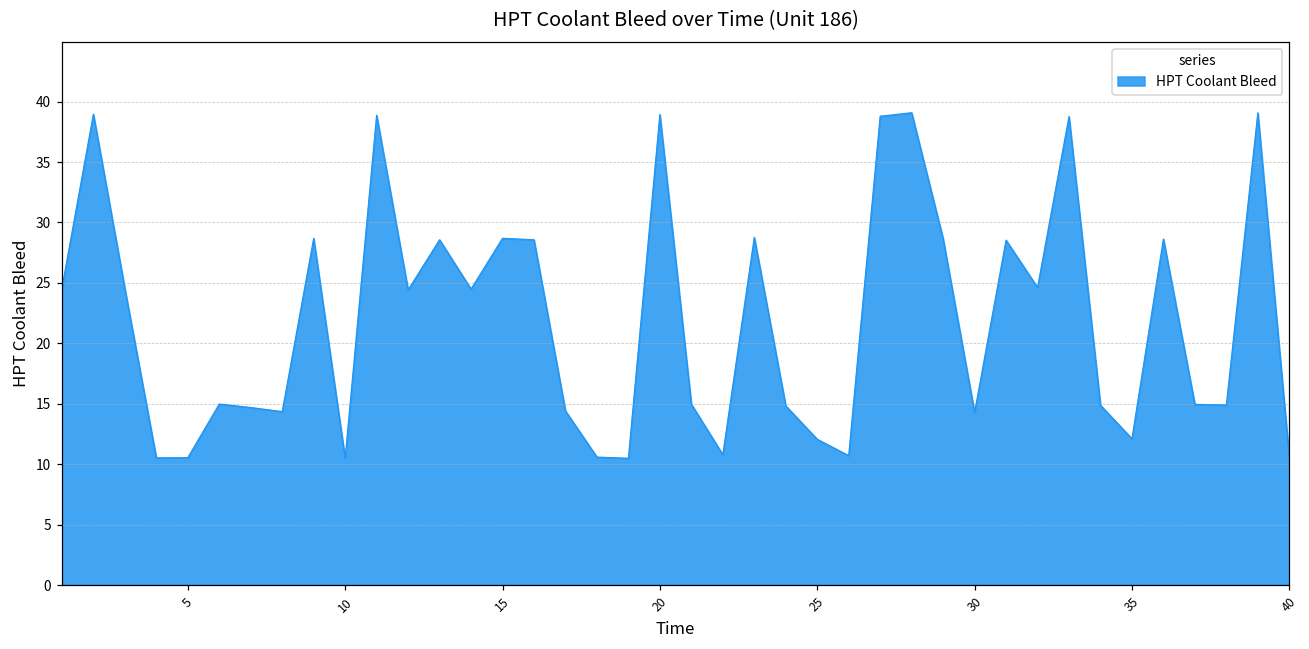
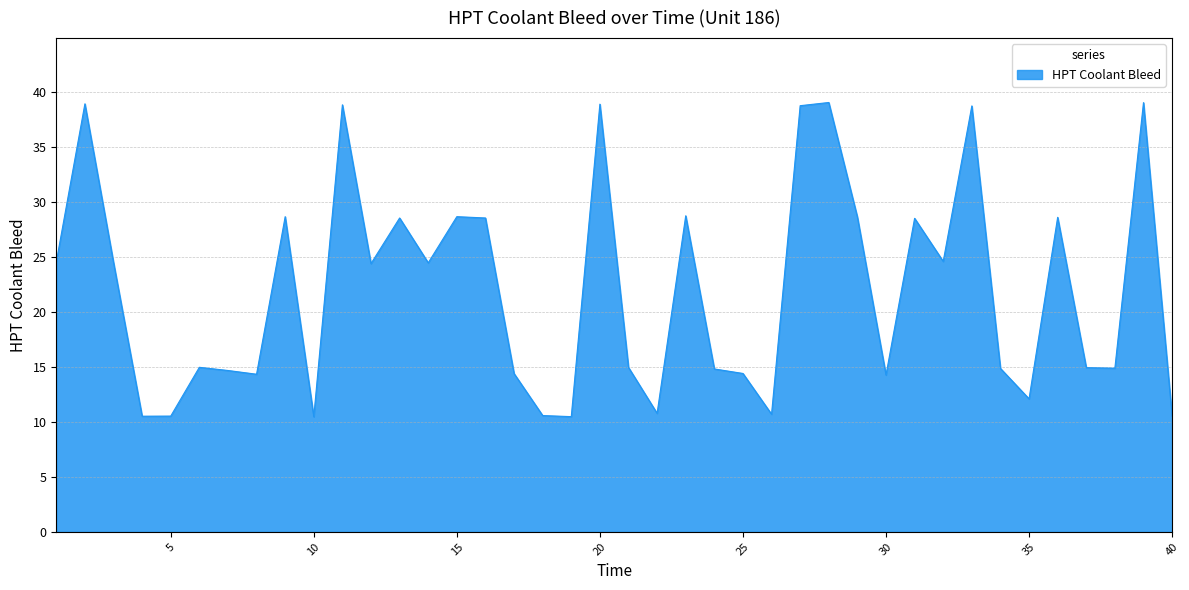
25: 12.1 -> 14.4
